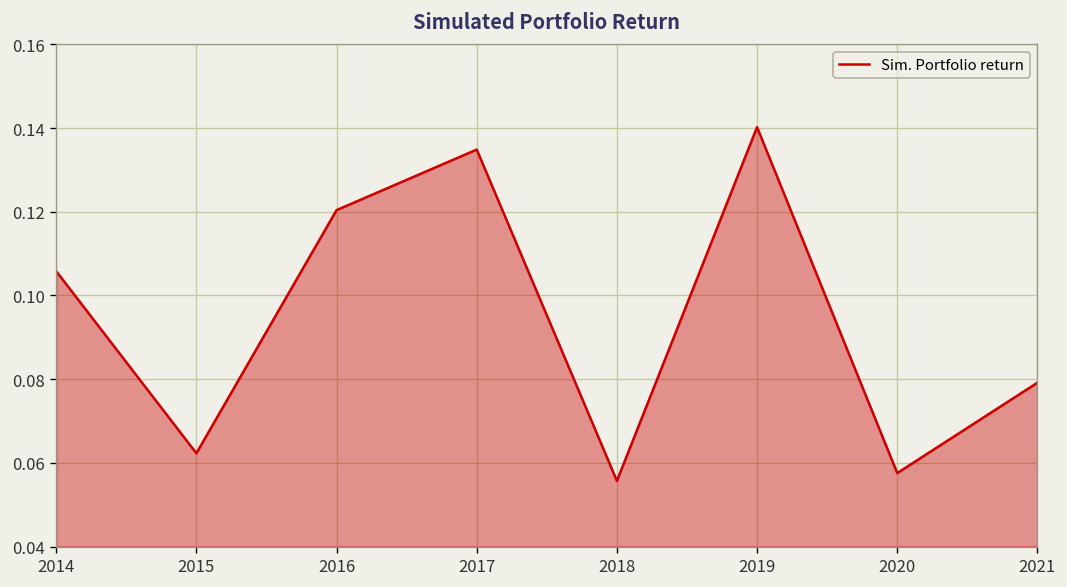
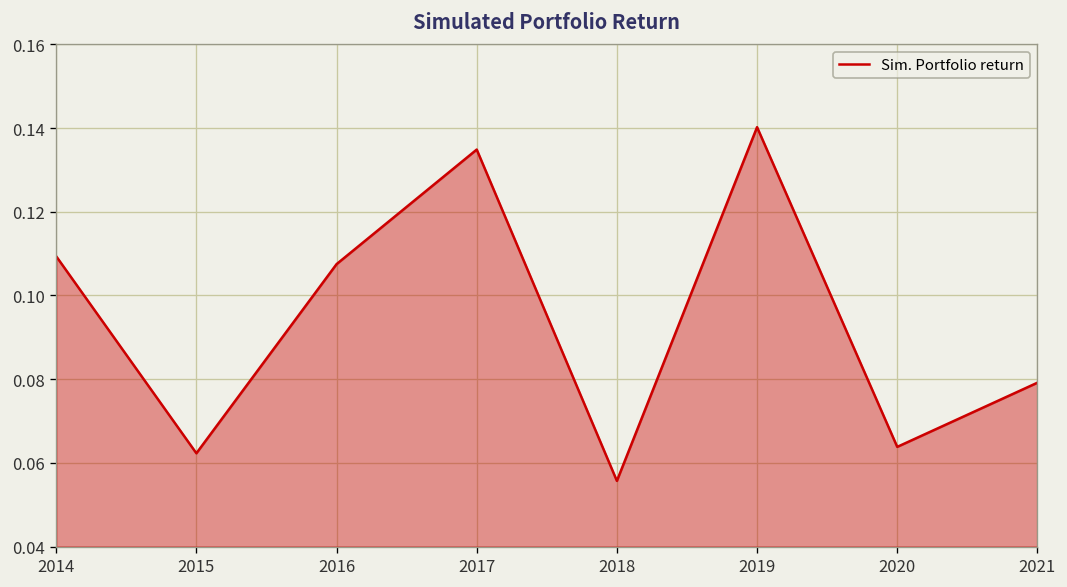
2014: 0.106 -> 0.109
2016: 0.120 -> 0.107
2020: 0.058 -> 0.064
